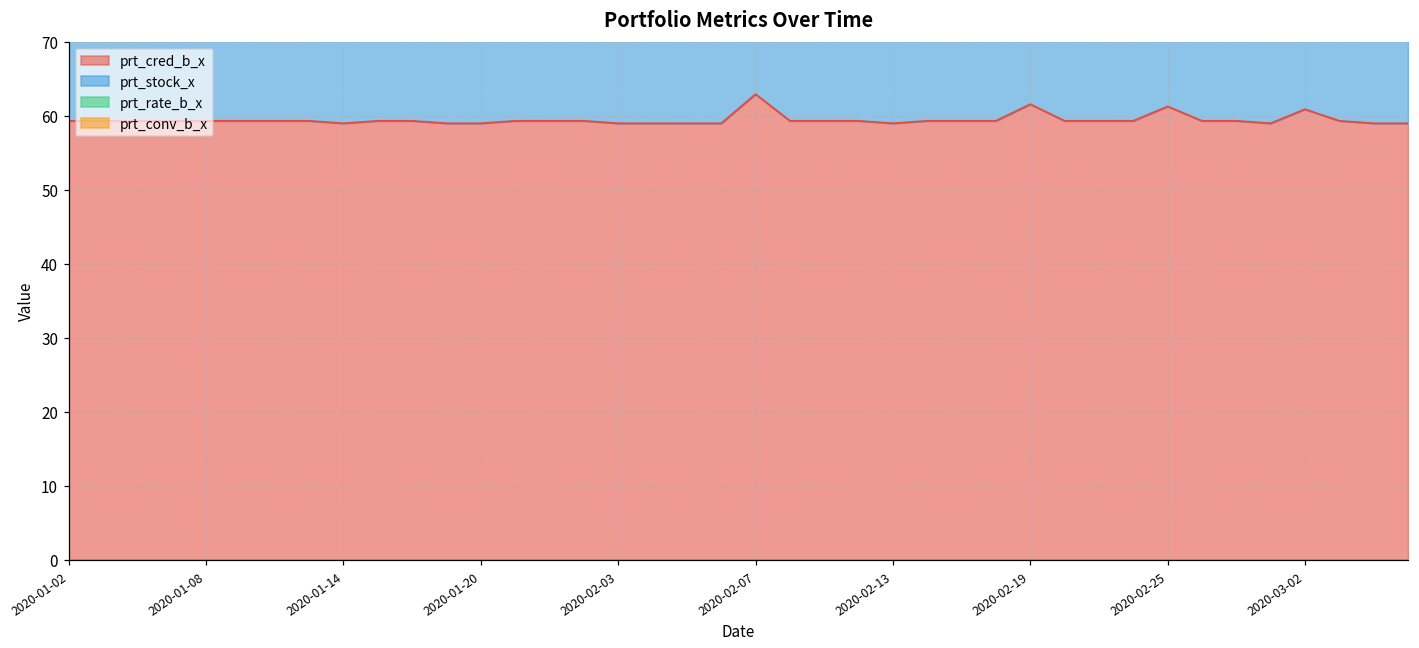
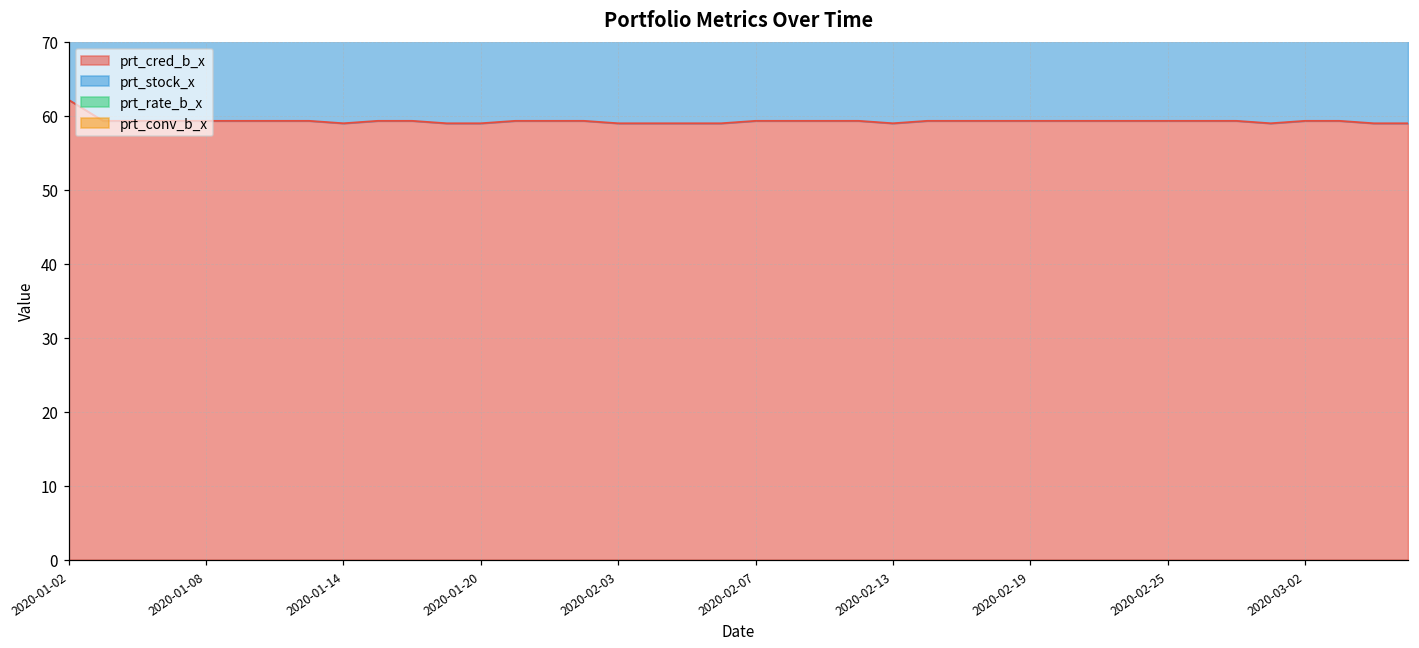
prt_cred_b_x, 2020-01-02: 59 -> 62
prt_cred_b_x, 2020-02-07: 63 -> 59
prt_cred_b_x, 2020-02-19: 62 -> 59
prt_cred_b_x, 2020-02-25: 61 -> 59
prt_cred_b_x, 2020-03-02: 61 -> 59
